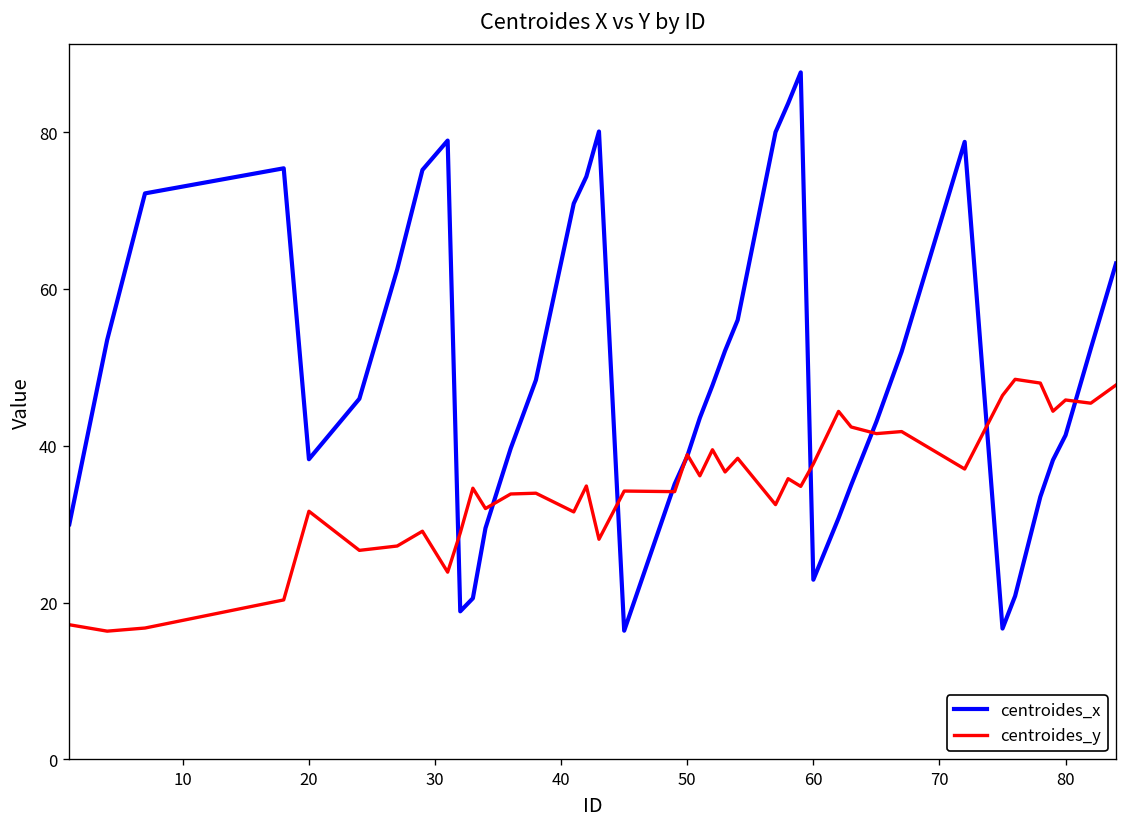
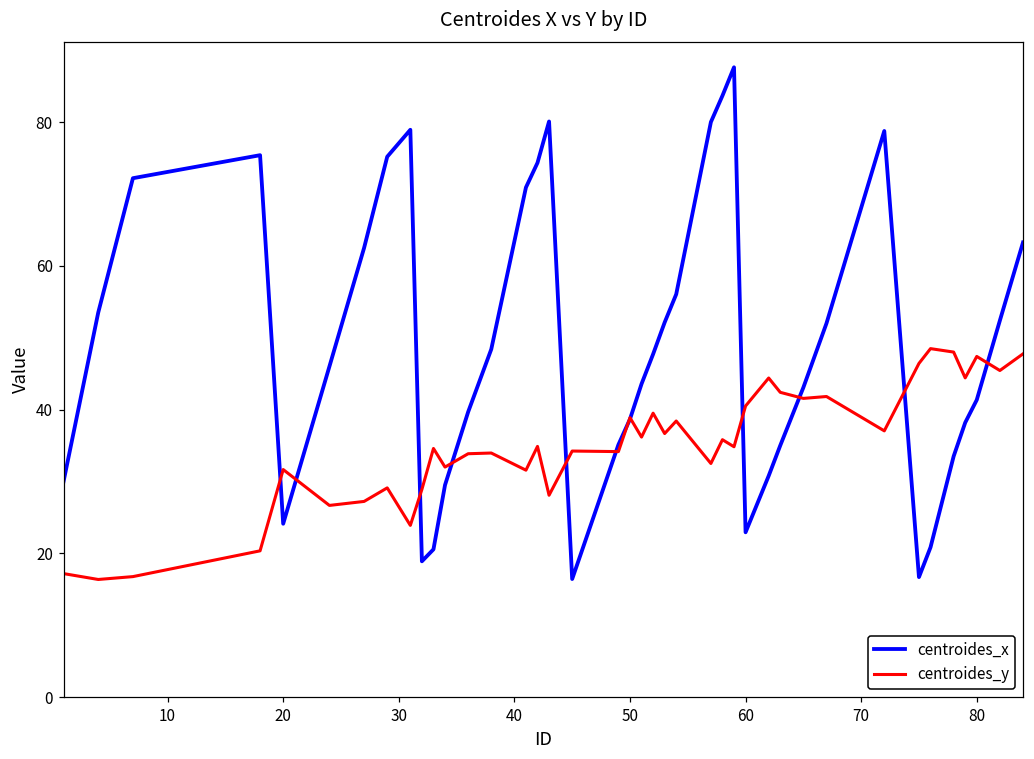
centroides_x, 20: 38 -> 24
centroides_y, 60: 38 -> 41
centroides_y, 80: 46 -> 47
